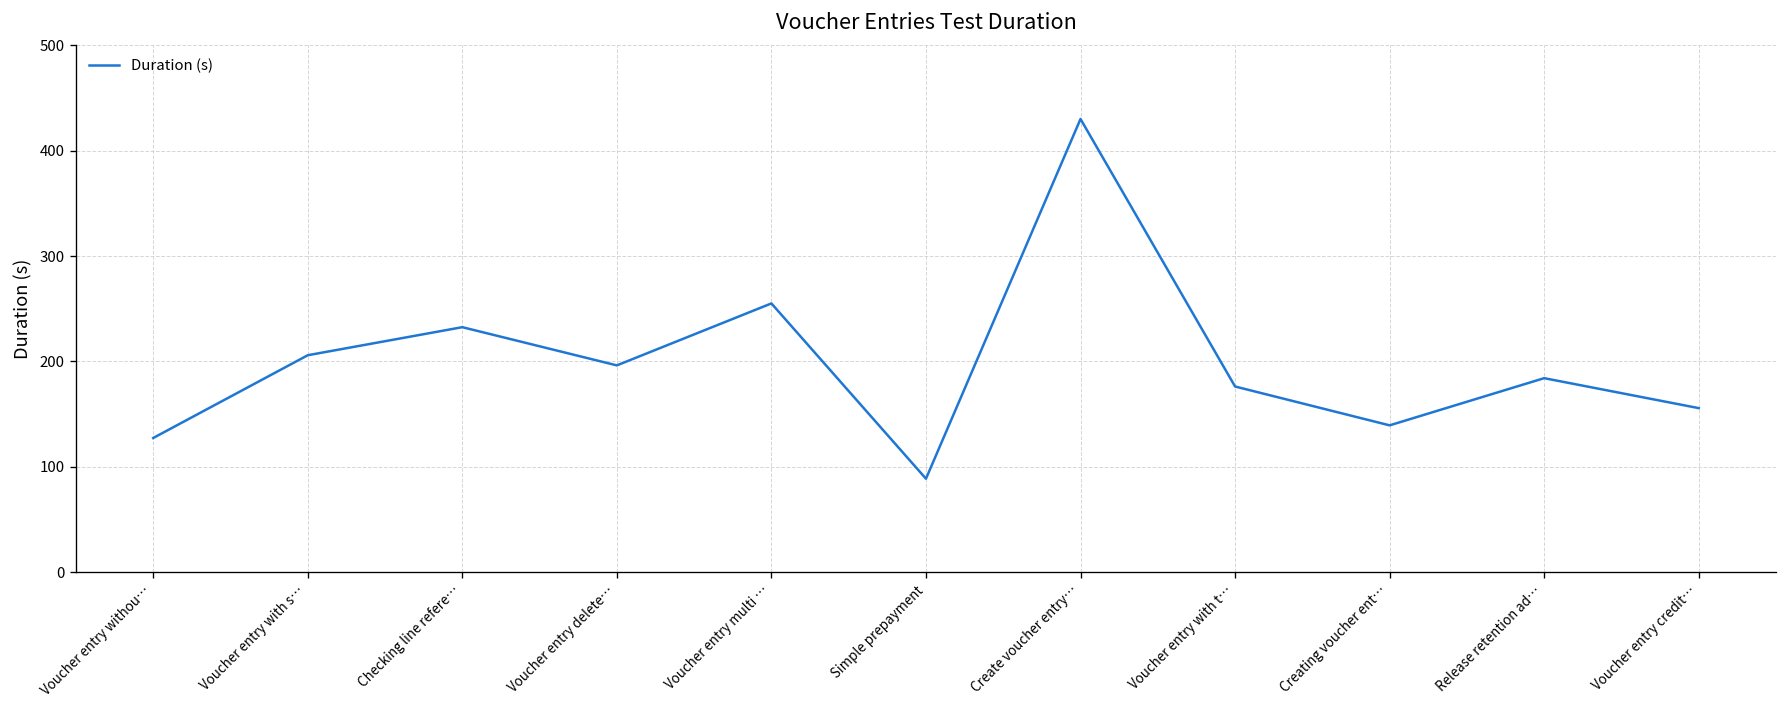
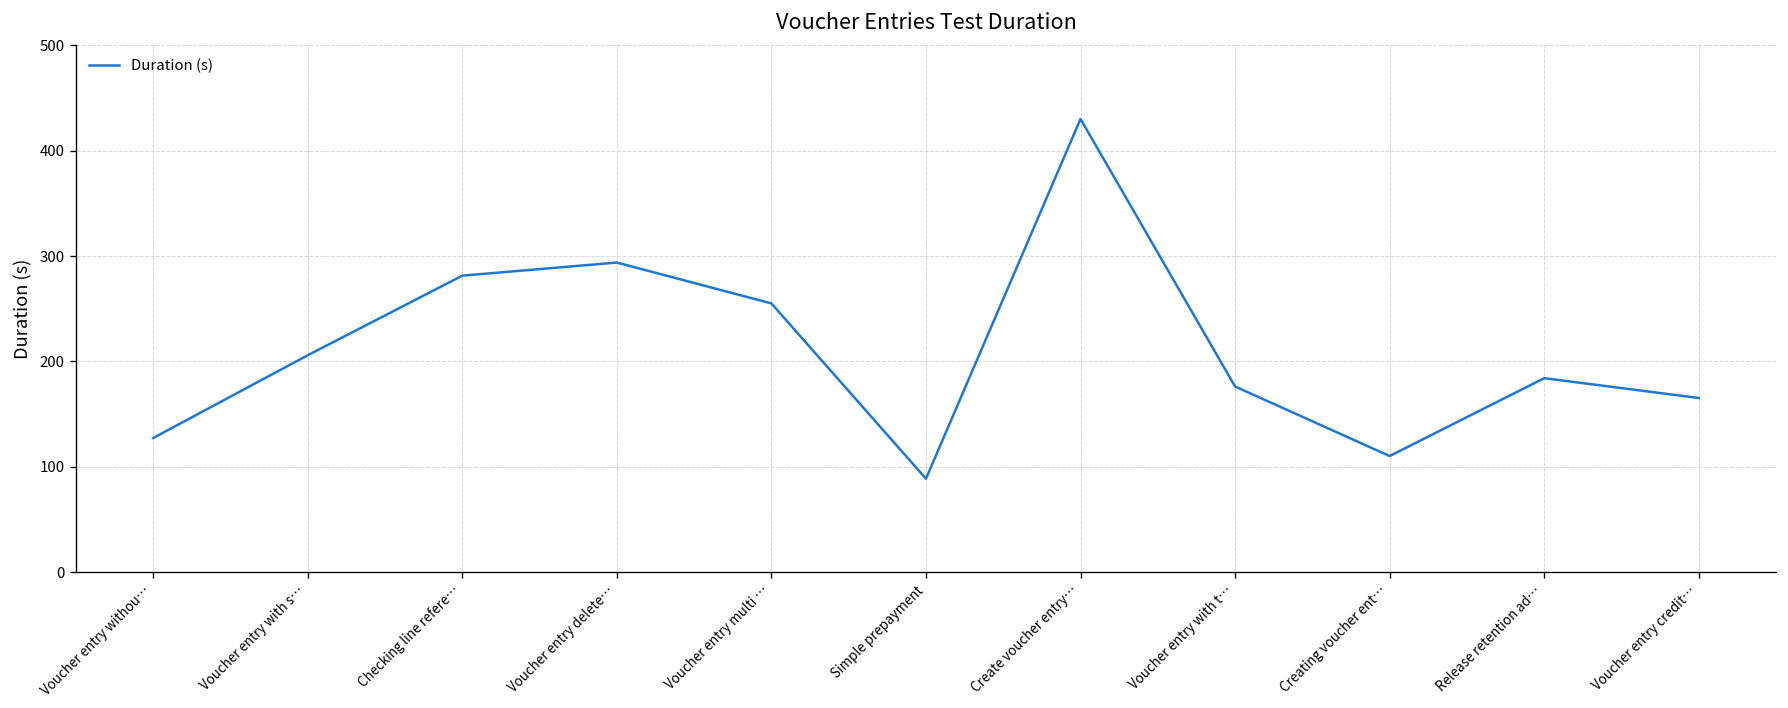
Checking line refere…: 230 -> 280
Voucher entry delete…: 200 -> 290
Creating voucher ent…: 140 -> 110
Voucher entry credit…: 160 -> 170
